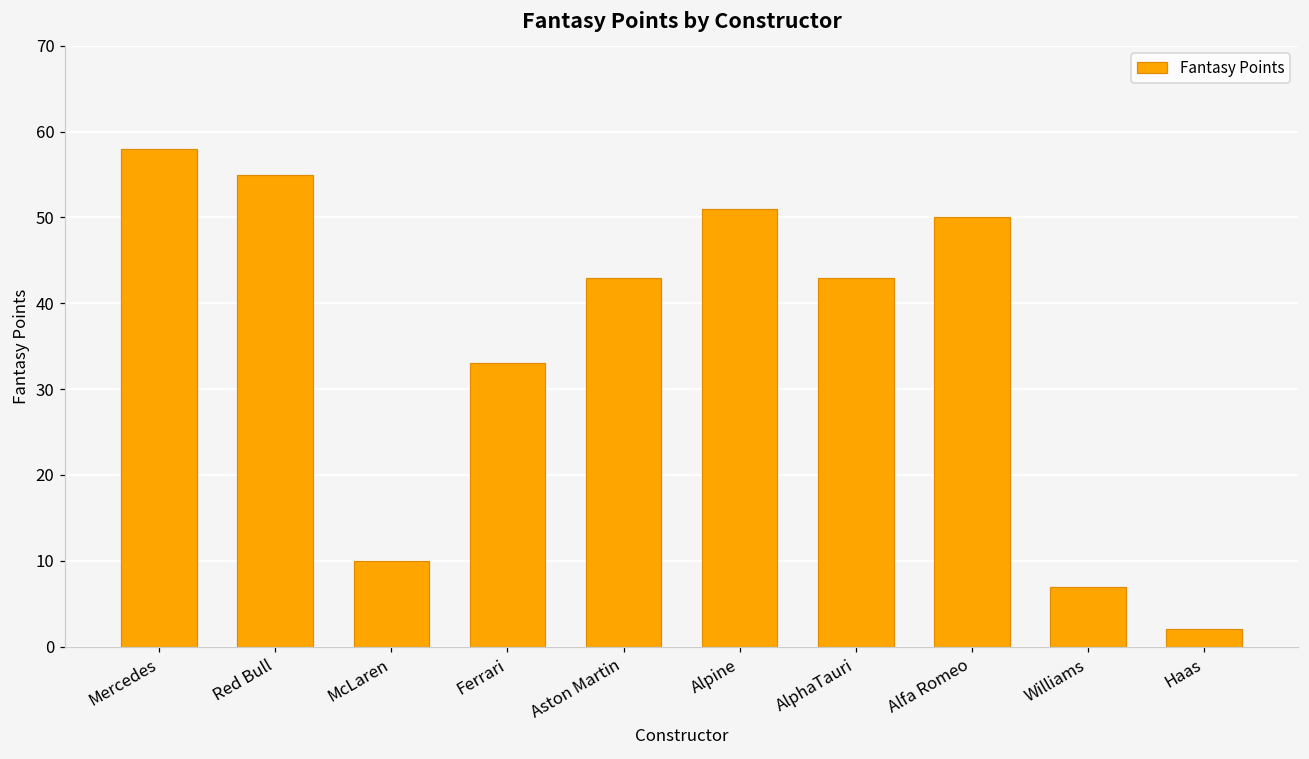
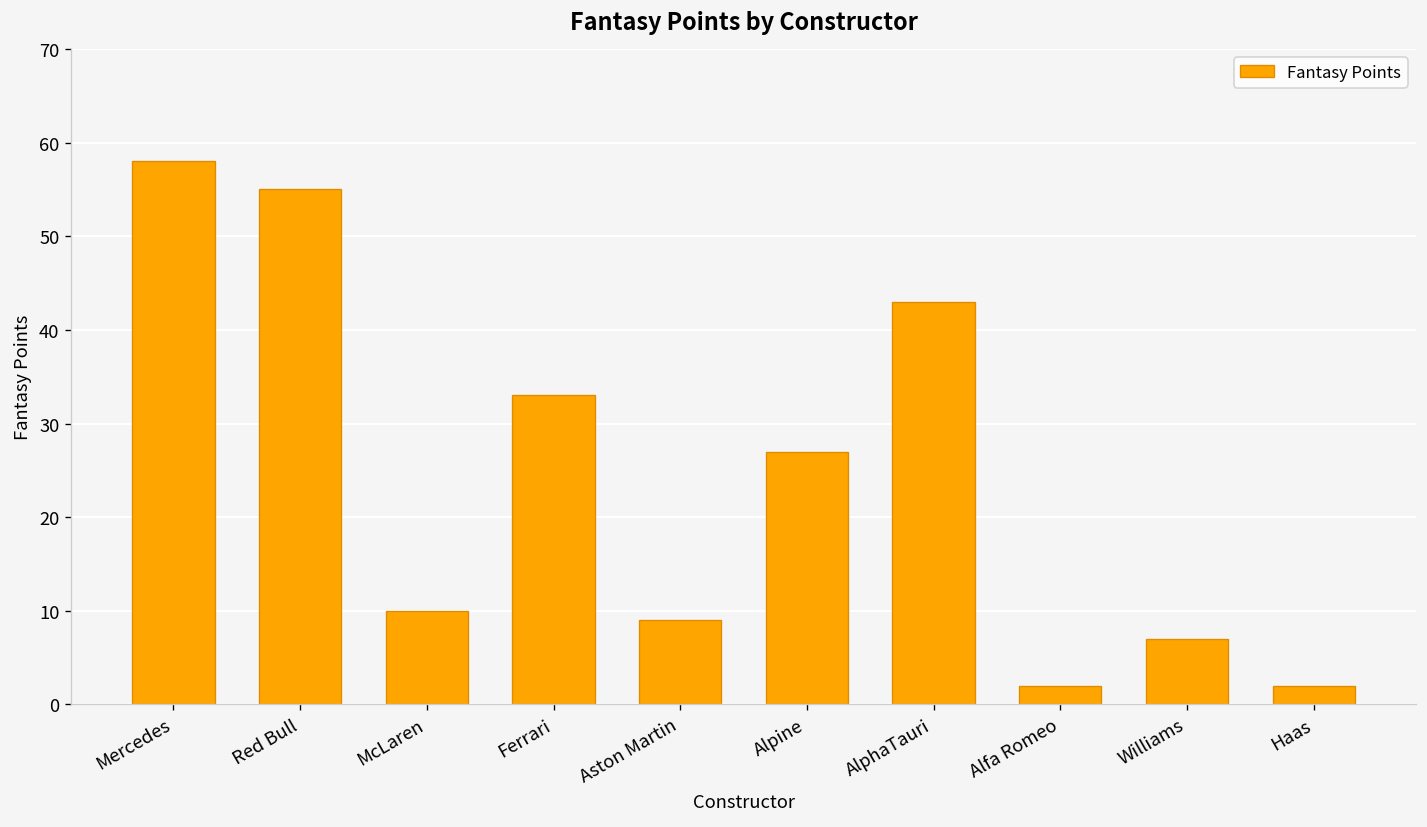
Aston Martin: 43 -> 9
Alpine: 51 -> 27
Alfa Romeo: 50 -> 2
